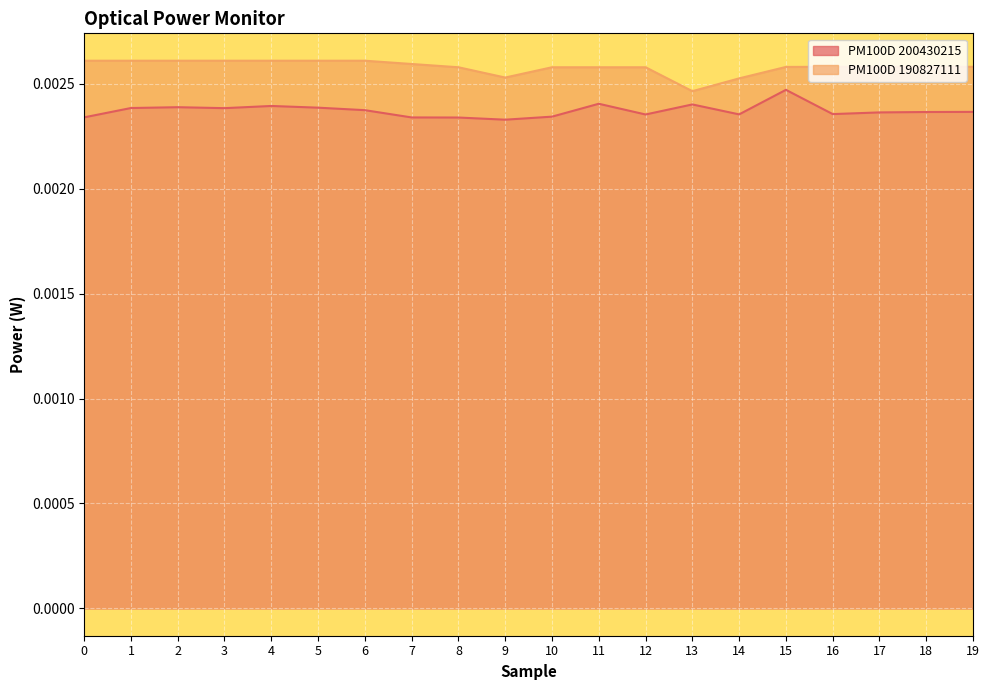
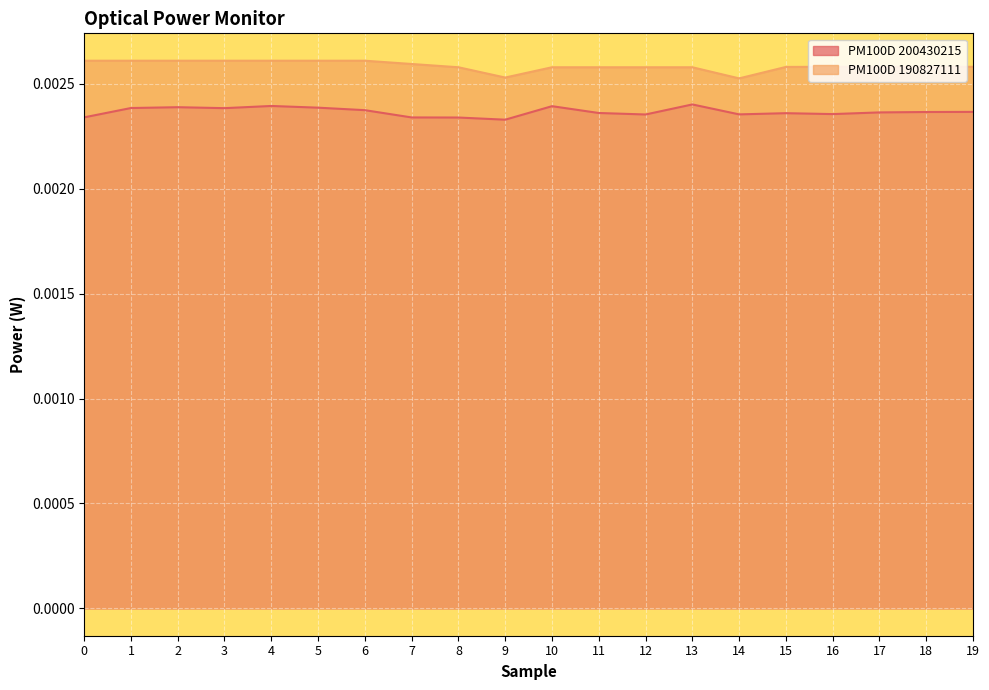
PM100D 200430215, 10: 0.00234 -> 0.00239
PM100D 200430215, 11: 0.00241 -> 0.00236
PM100D 190827111, 13: 0.00247 -> 0.00258
PM100D 200430215, 15: 0.00247 -> 0.00236
